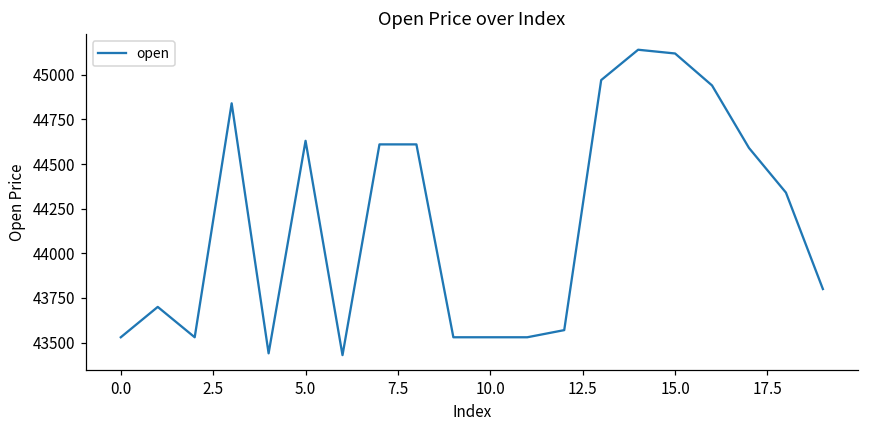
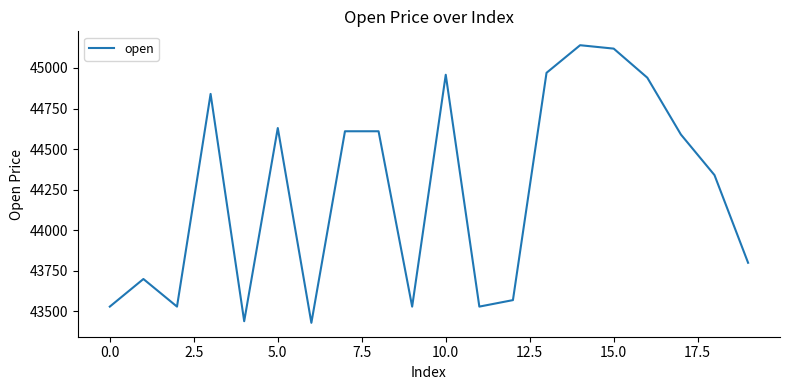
10.0: 43530 -> 44960
